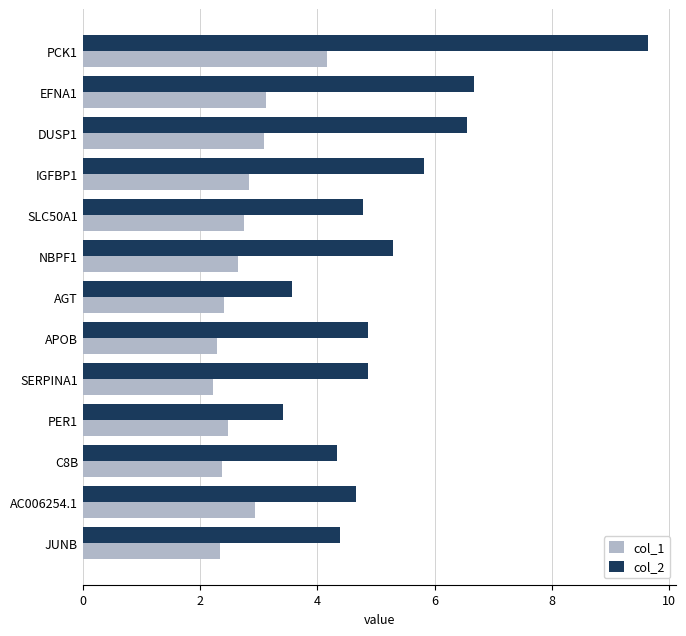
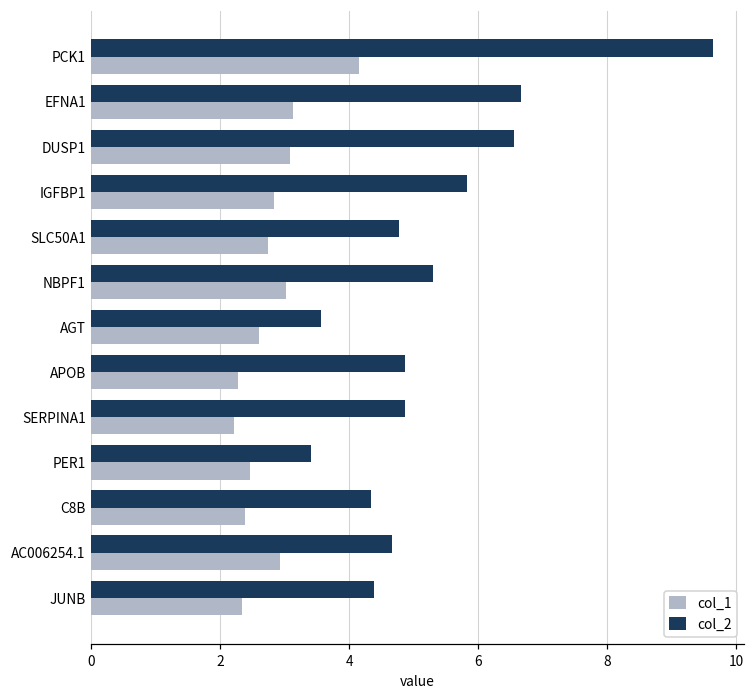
col_1, NBPF1: 2.6 -> 3.0
col_1, AGT: 2.4 -> 2.6
